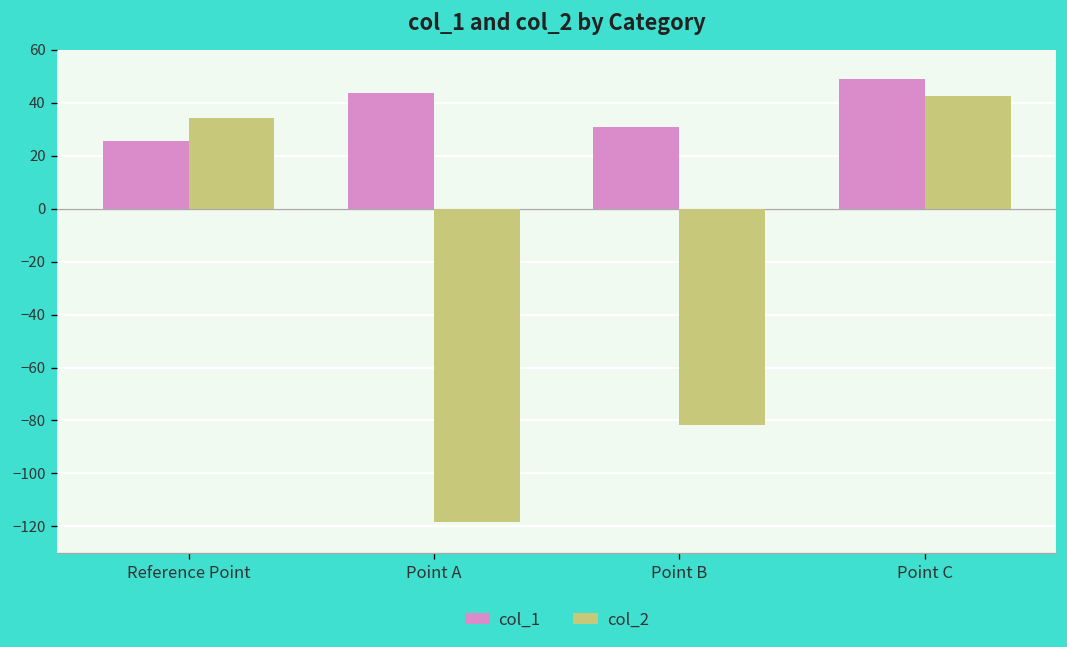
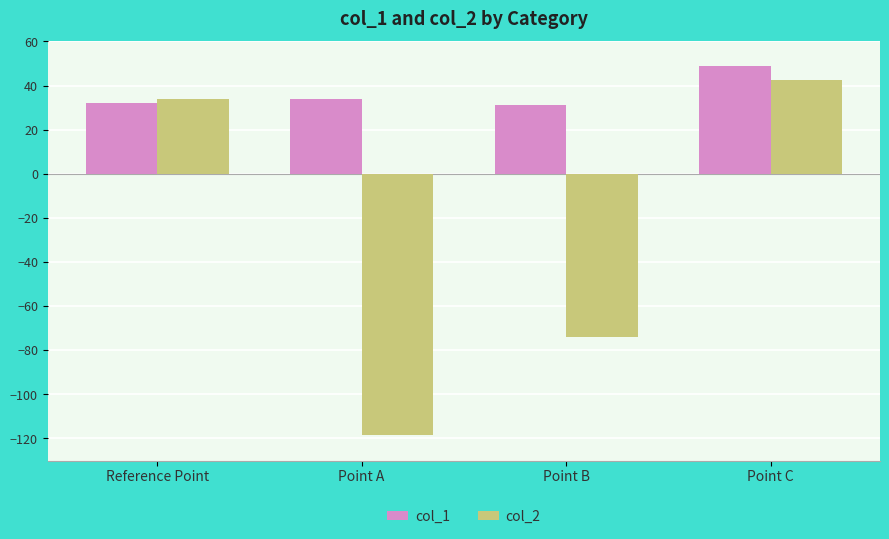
col_1, Reference Point: 26 -> 32
col_1, Point A: 44 -> 34
col_2, Point B: -82 -> -74
